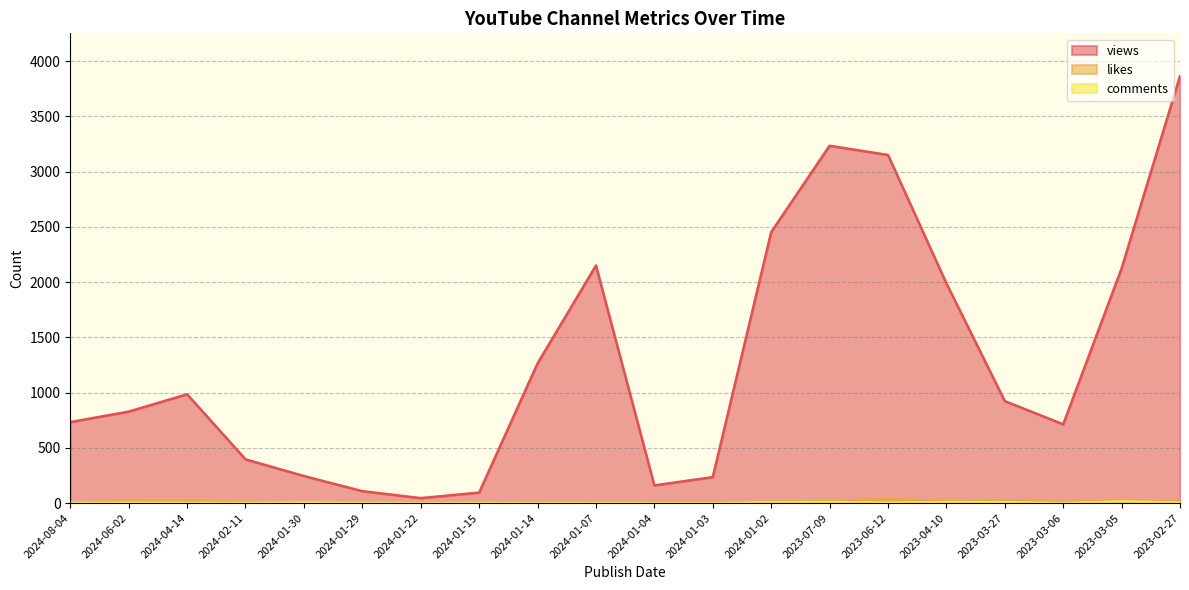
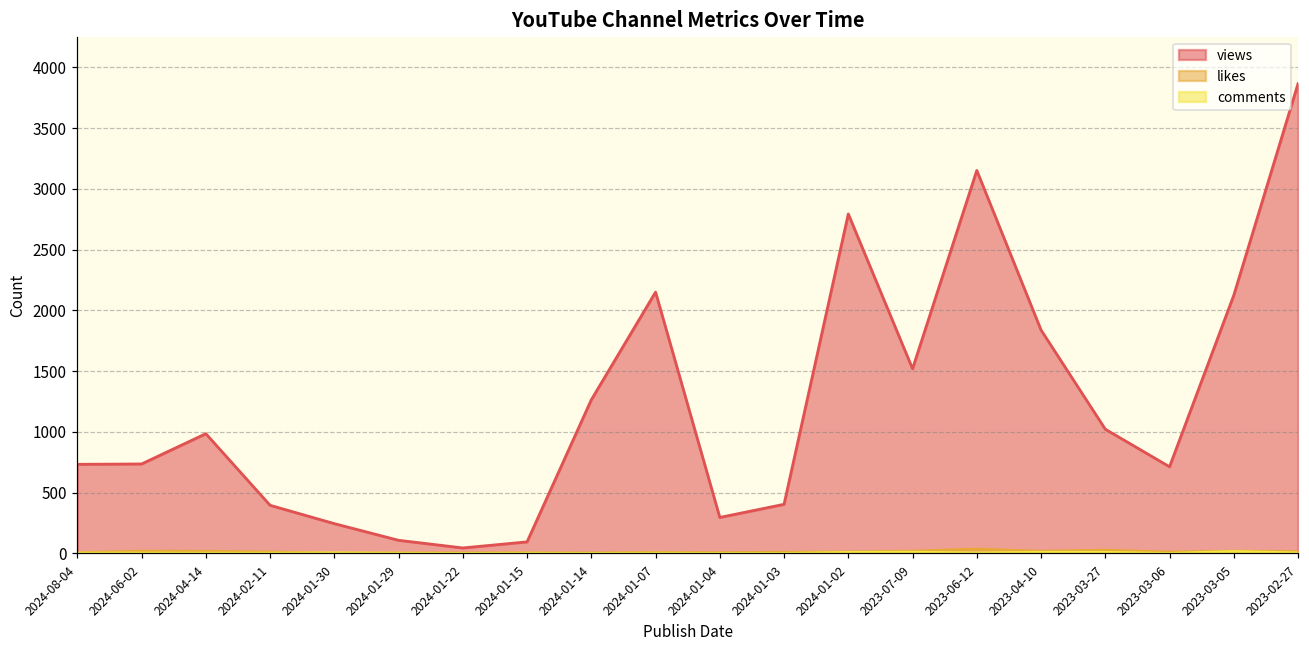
views, 2024-06-02: 830 -> 740
views, 2024-01-04: 160 -> 300
views, 2024-01-03: 240 -> 400
views, 2024-01-02: 2450 -> 2790
views, 2023-07-09: 3230 -> 1520
views, 2023-04-10: 1990 -> 1840
views, 2023-03-27: 920 -> 1020
